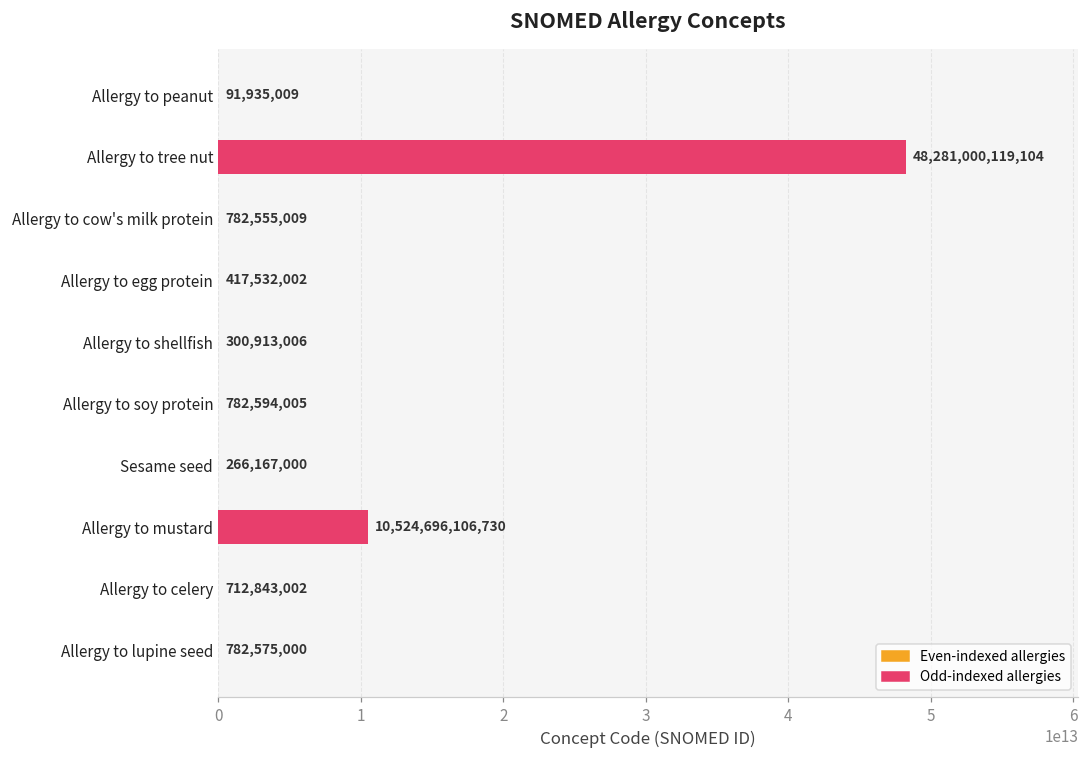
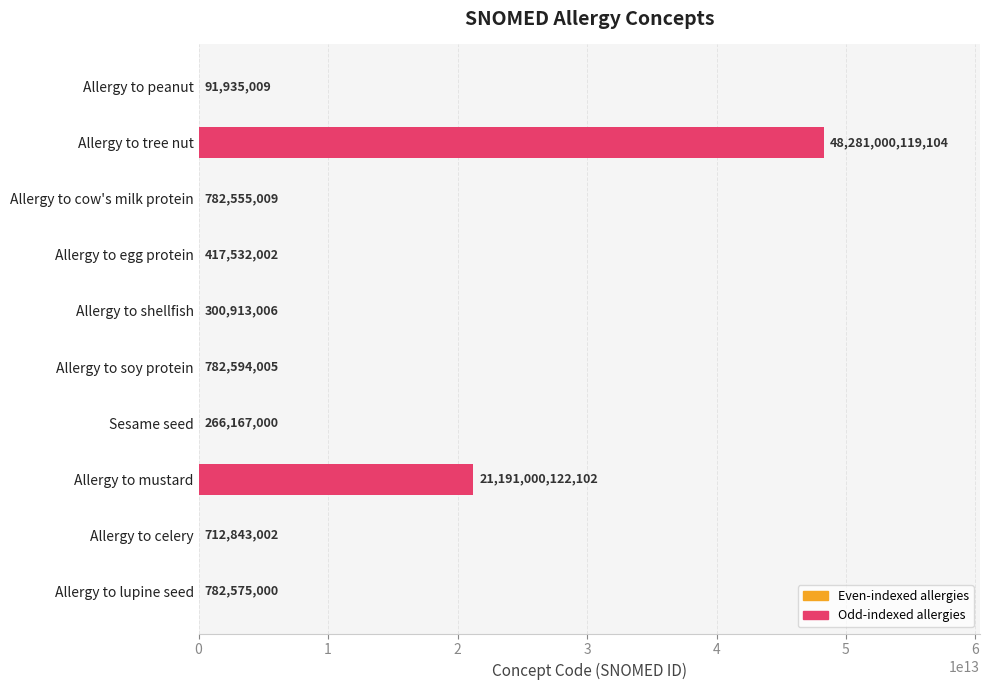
Allergy to mustard: 10,524,696,106,730 -> 21,191,000,122,102
